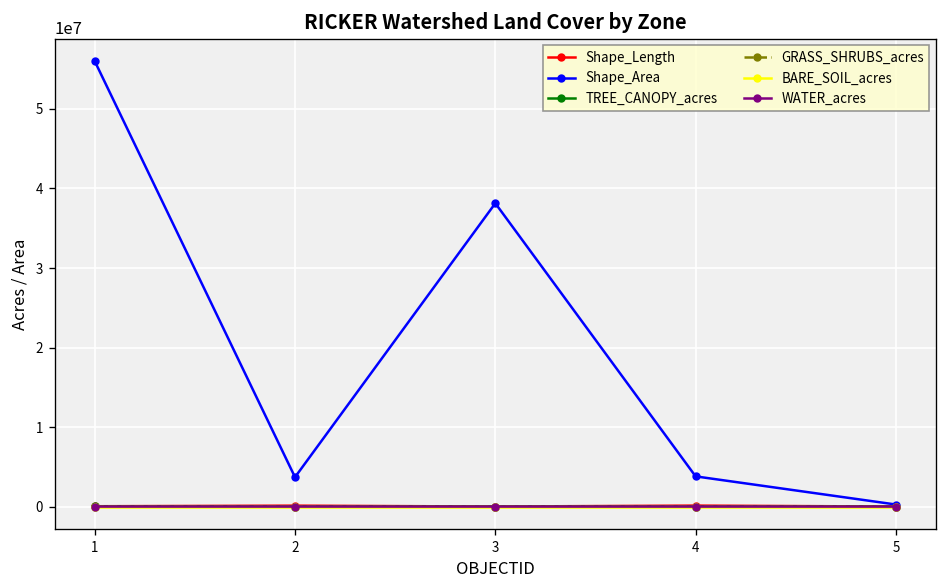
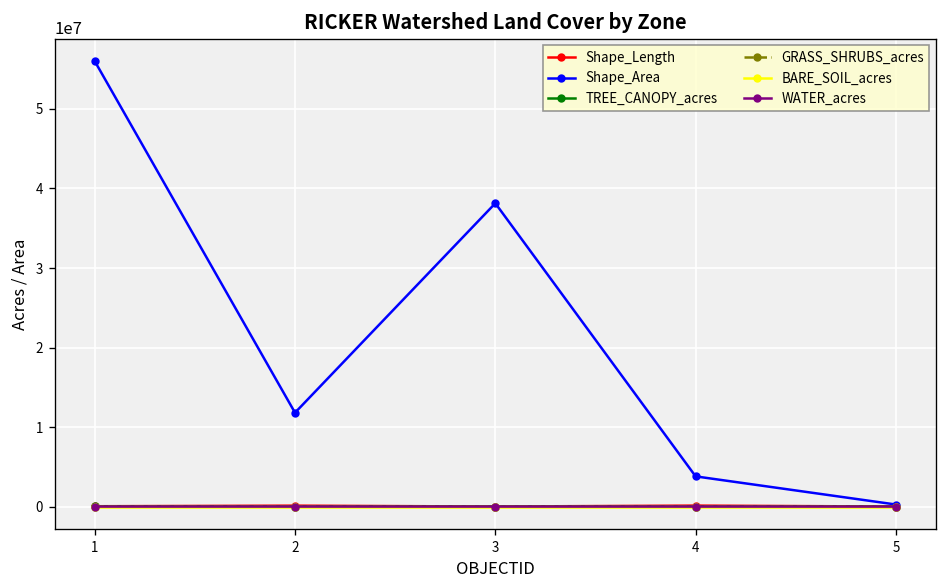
Shape_Area, 2: 4000000 -> 12000000
